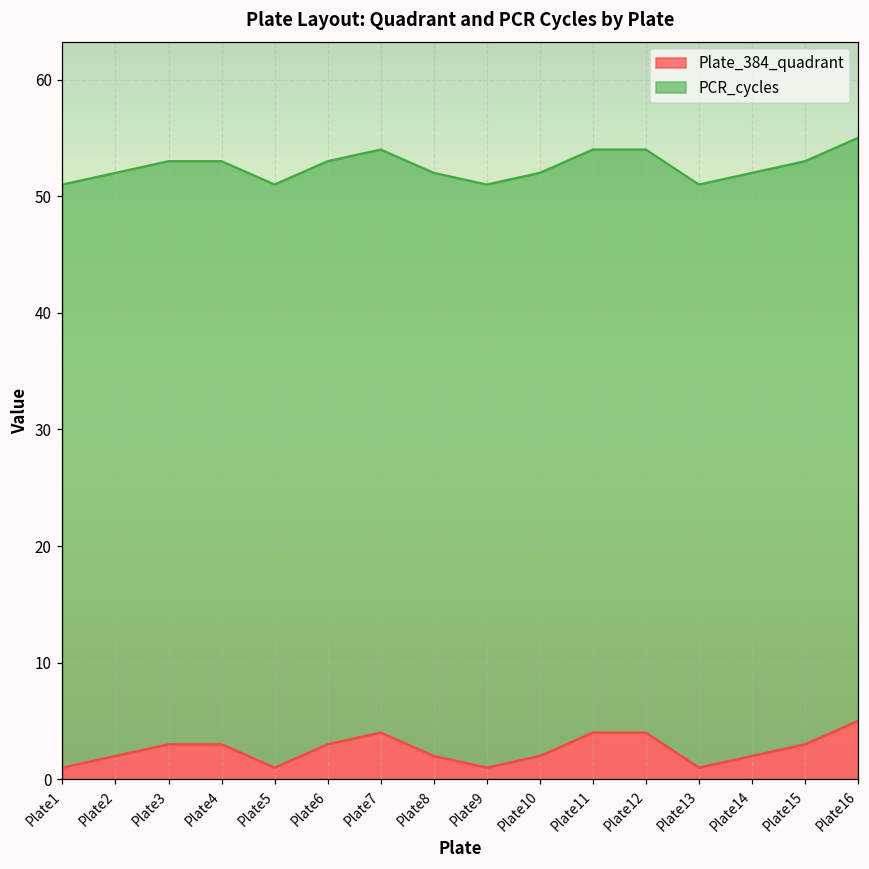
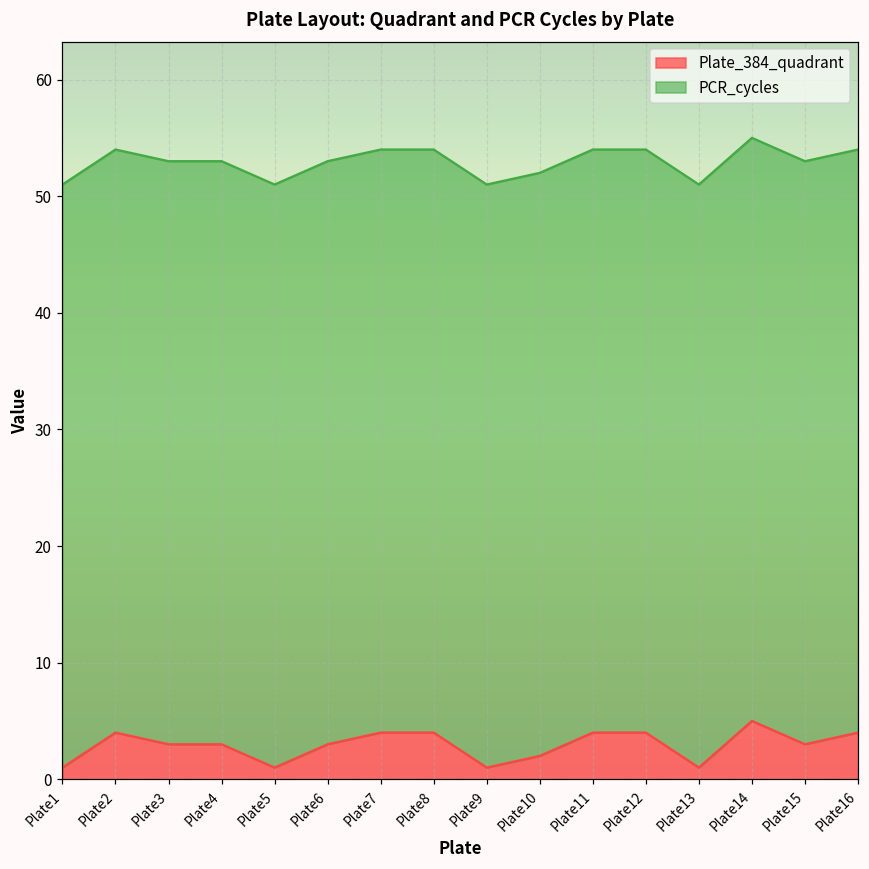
Plate_384_quadrant, Plate2: 2 -> 4
Plate_384_quadrant, Plate8: 2 -> 4
Plate_384_quadrant, Plate14: 2 -> 5
Plate_384_quadrant, Plate16: 5 -> 4
